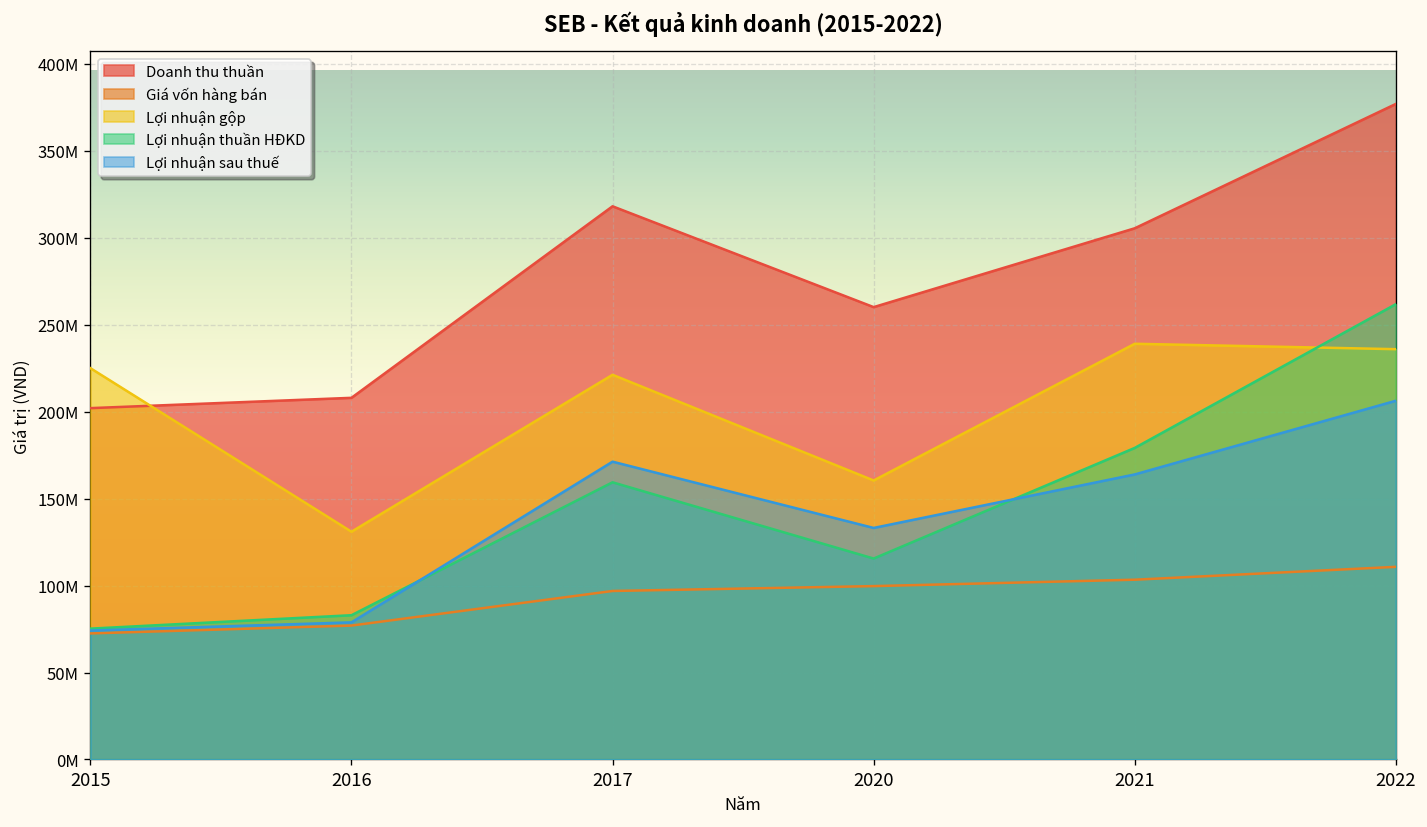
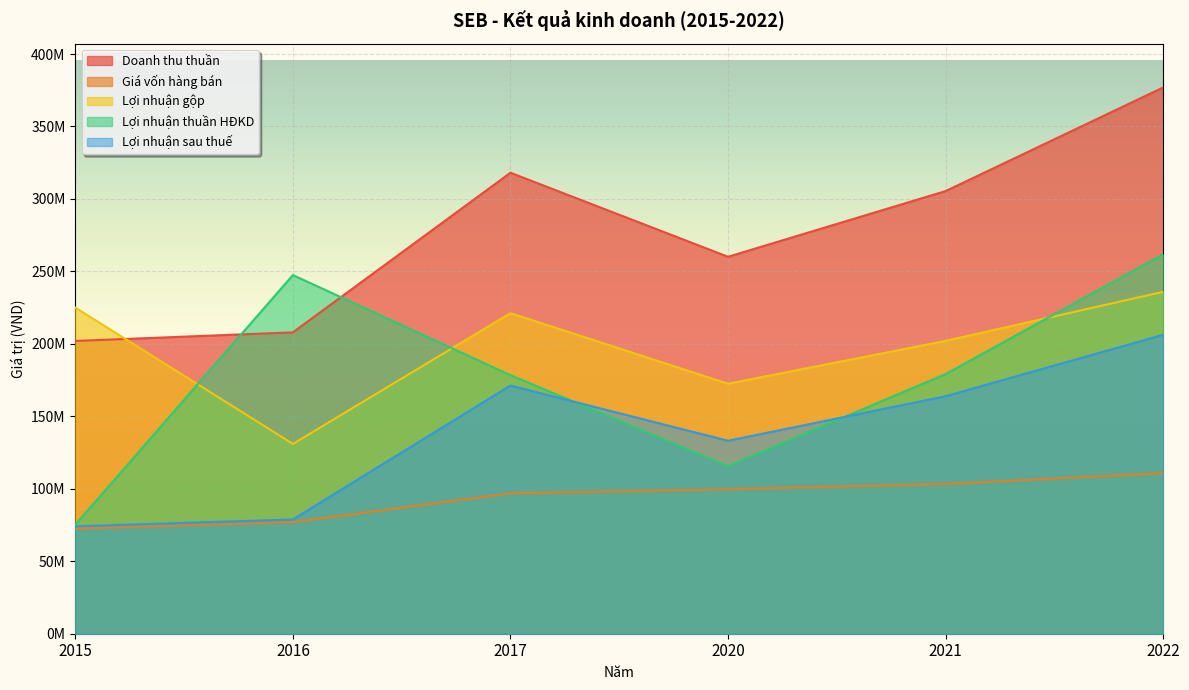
Lợi nhuận thuần HĐKD, 2016: 83000000 -> 247000000
Lợi nhuận thuần HĐKD, 2017: 159000000 -> 178000000
Lợi nhuận gộp, 2020: 160000000 -> 172000000
Lợi nhuận gộp, 2021: 239000000 -> 202000000
